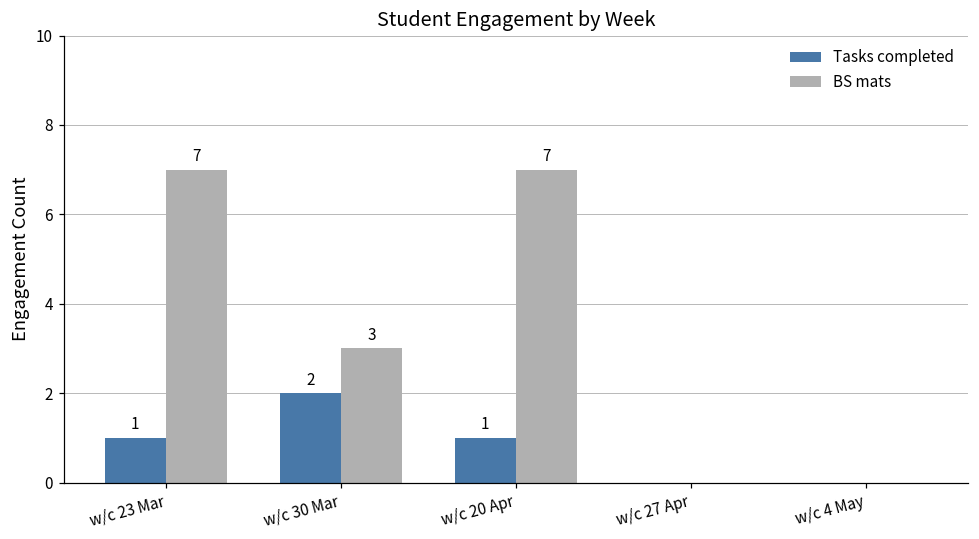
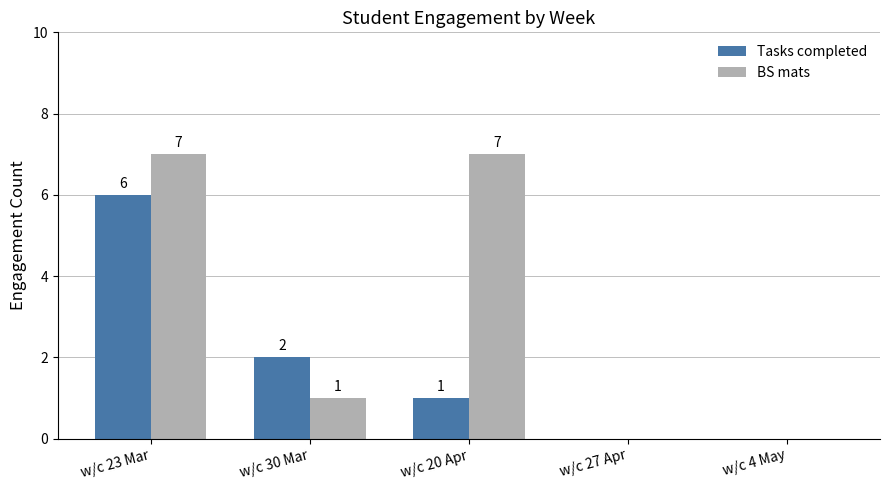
Tasks completed, w/c 23 Mar: 1 -> 6
BS mats, w/c 30 Mar: 3 -> 1
